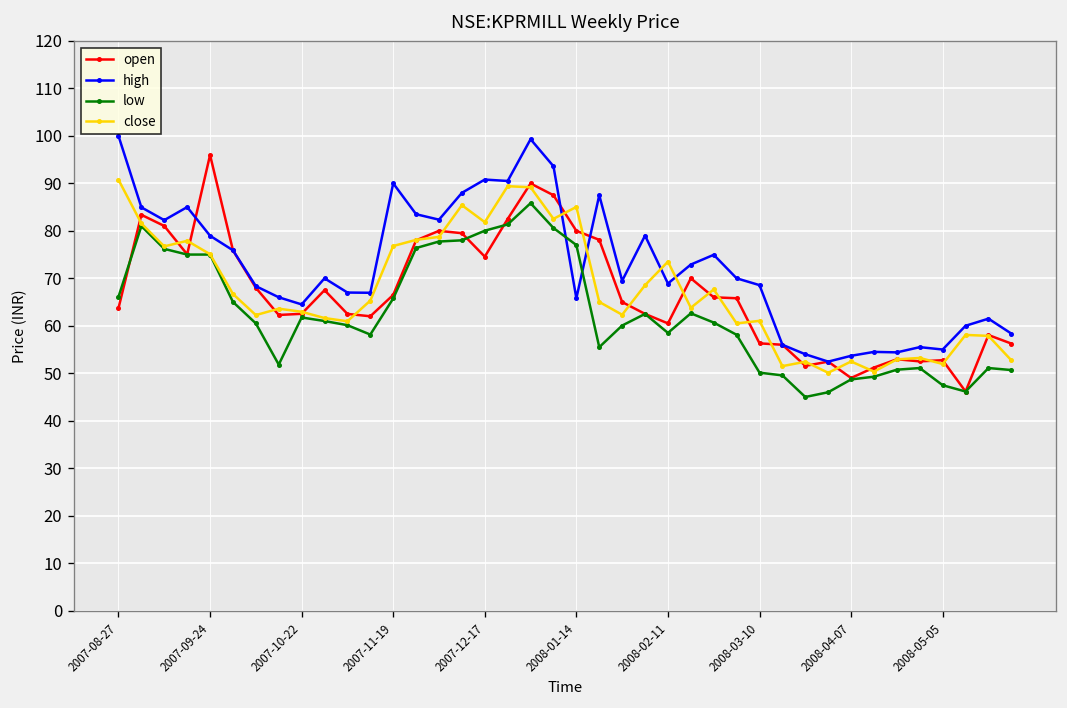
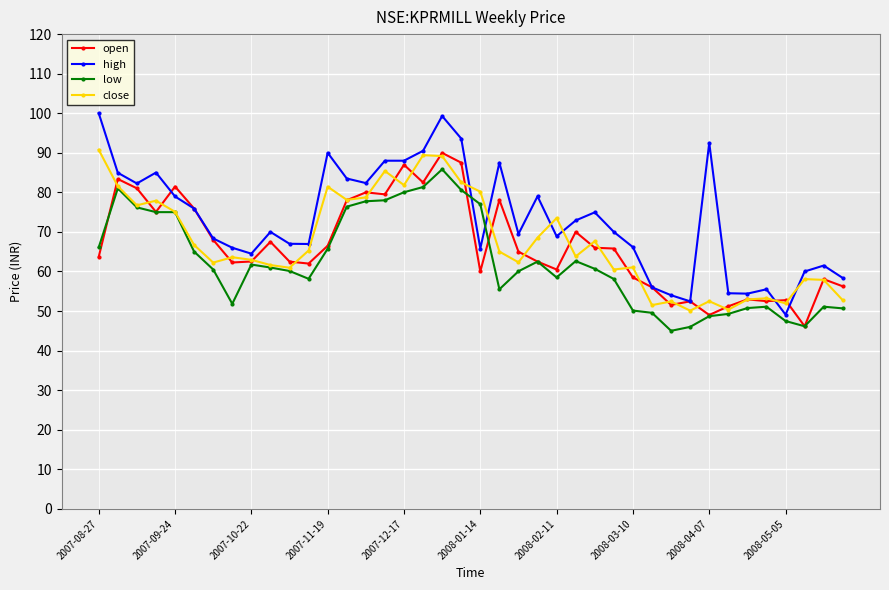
open, 2007-09-24: 96 -> 81
close, 2007-11-19: 77 -> 81
open, 2007-12-17: 75 -> 87
high, 2007-12-17: 91 -> 88
open, 2008-01-14: 80 -> 60
close, 2008-01-14: 85 -> 80
open, 2008-03-10: 56 -> 59
high, 2008-03-10: 69 -> 66
high, 2008-04-07: 54 -> 93
high, 2008-05-05: 55 -> 49
